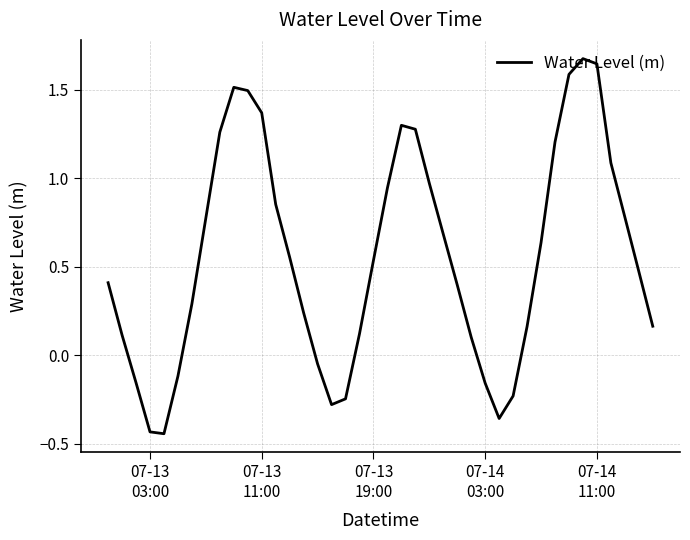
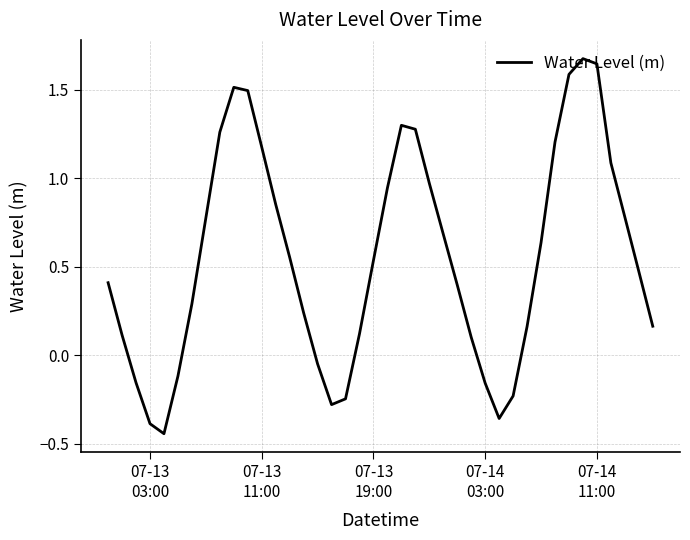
07-13 03:00: -0.43 -> -0.39
07-13 11:00: 1.37 -> 1.18
